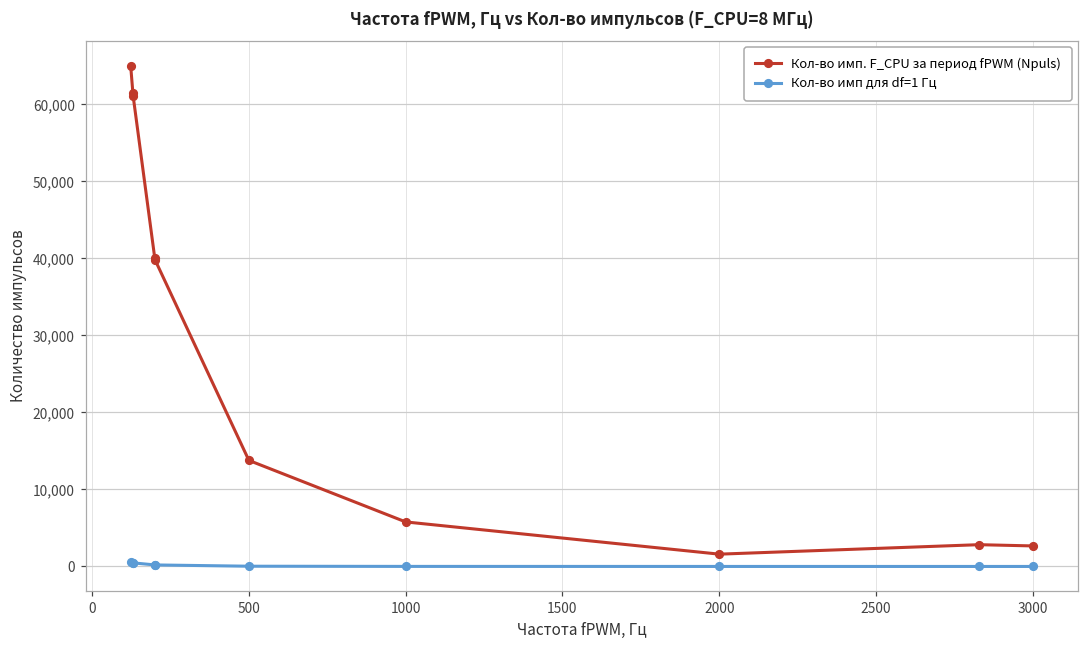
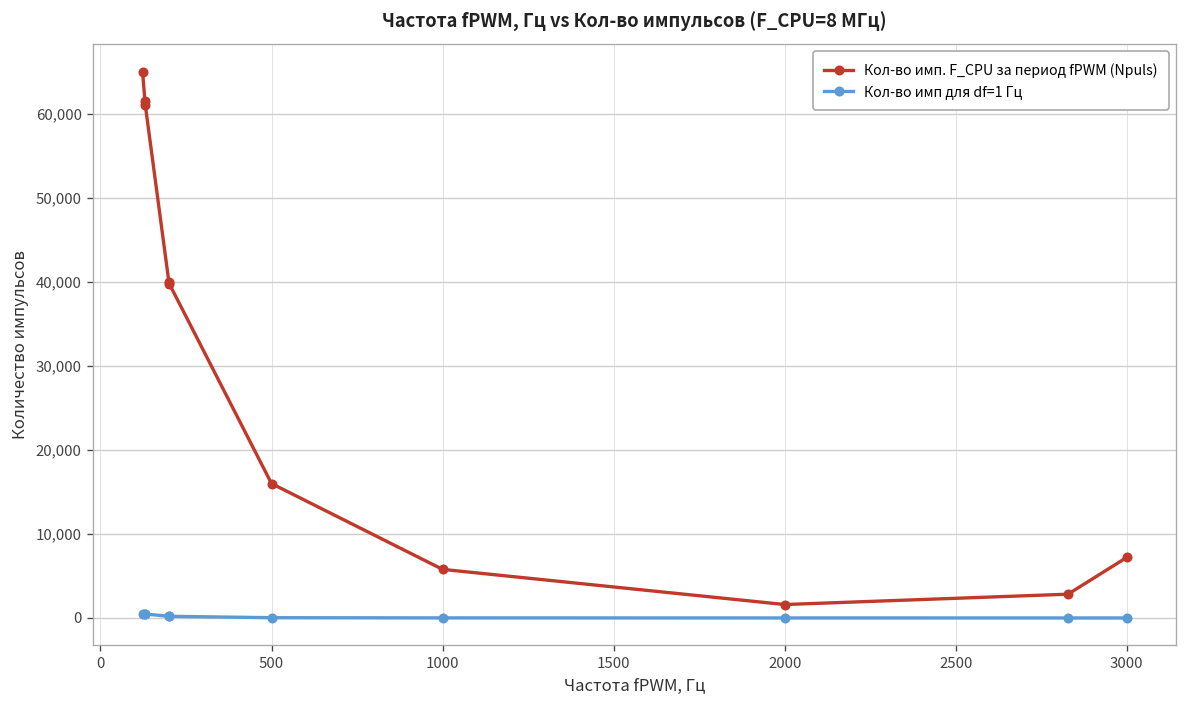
Кол-во имп. F_CPU за период fPWM (Npuls), 500: 14,000 -> 16,000
Кол-во имп. F_CPU за период fPWM (Npuls), 3000: 3,000 -> 7,000
